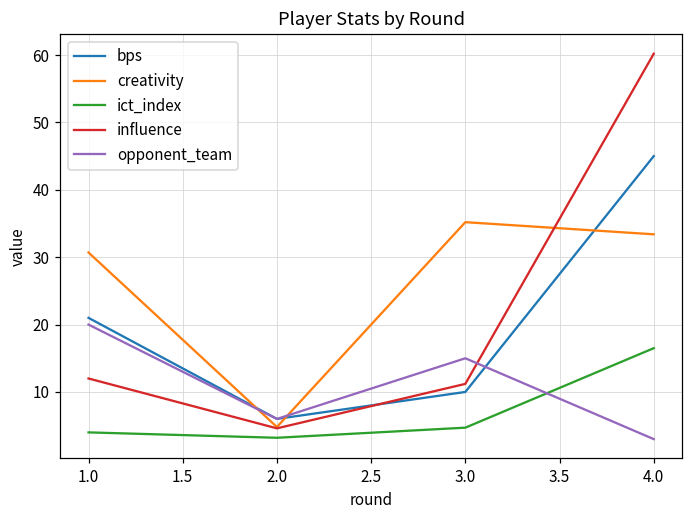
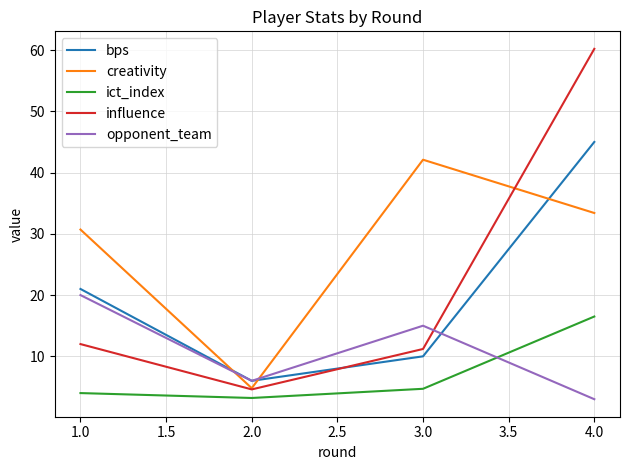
creativity, 3.0: 35 -> 42
